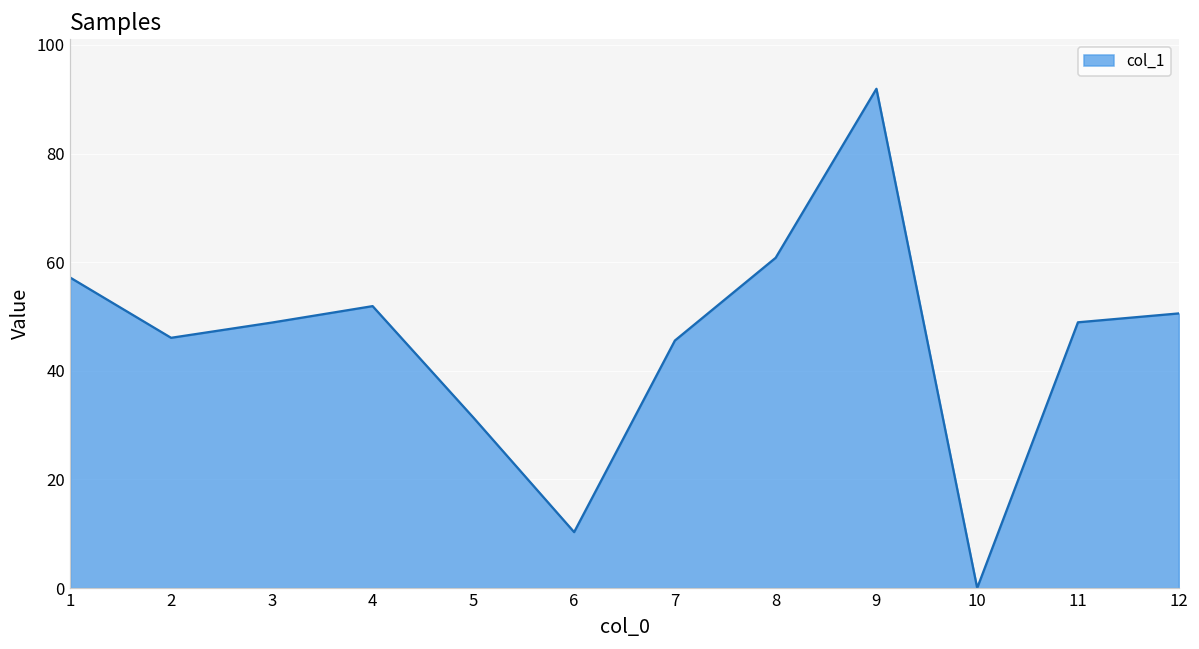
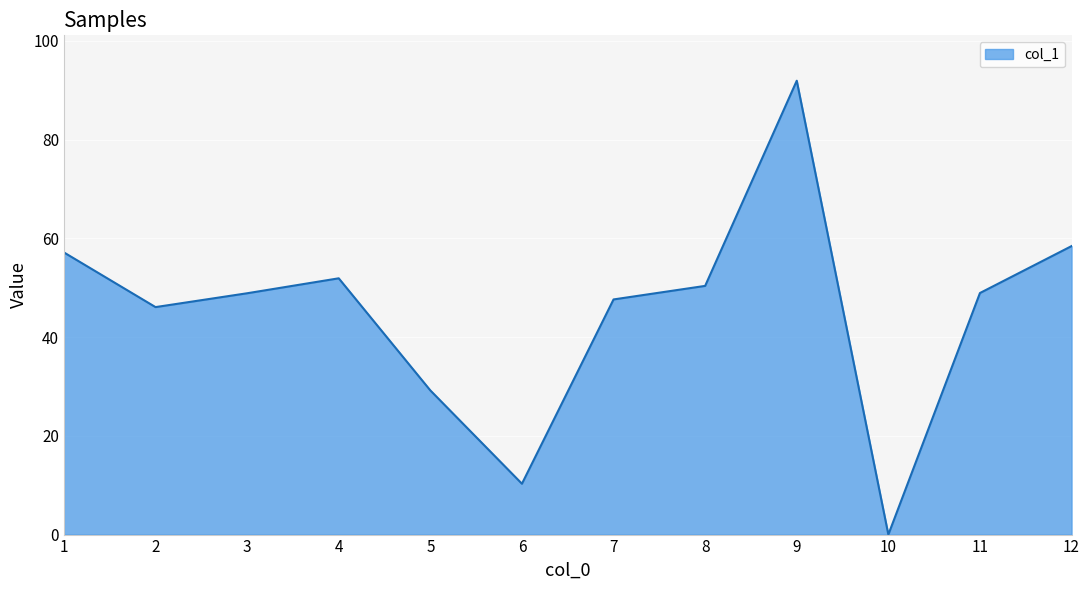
5: 31 -> 29
7: 46 -> 48
8: 61 -> 50
12: 51 -> 58
